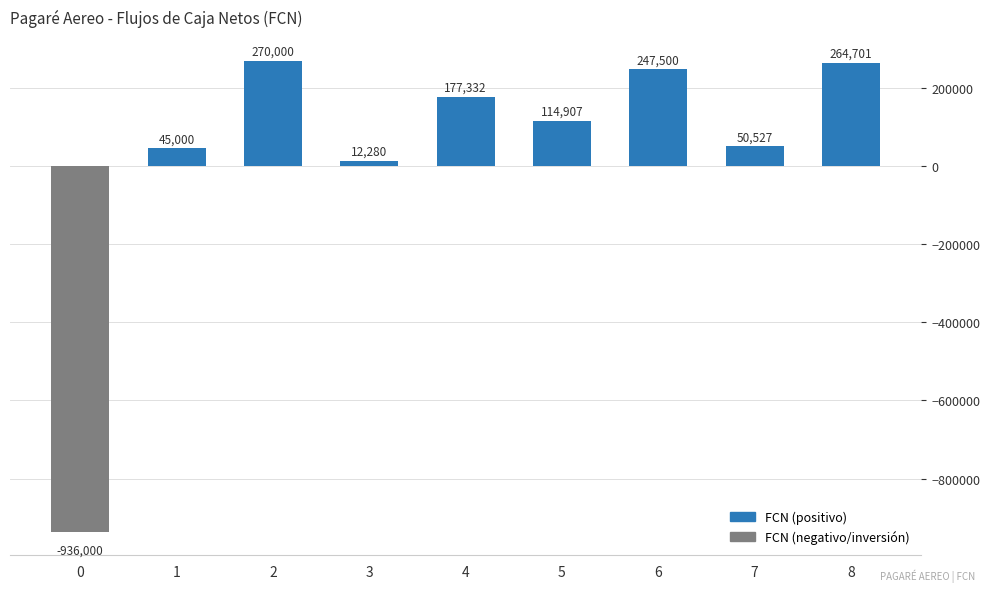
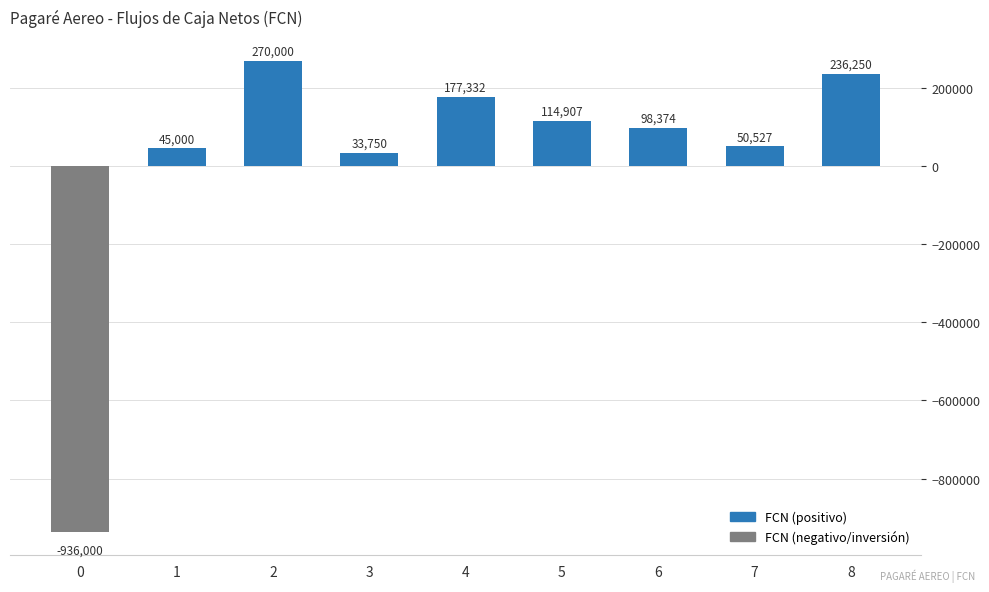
3: 12,280 -> 33,750
6: 247,500 -> 98,374
8: 264,701 -> 236,250
